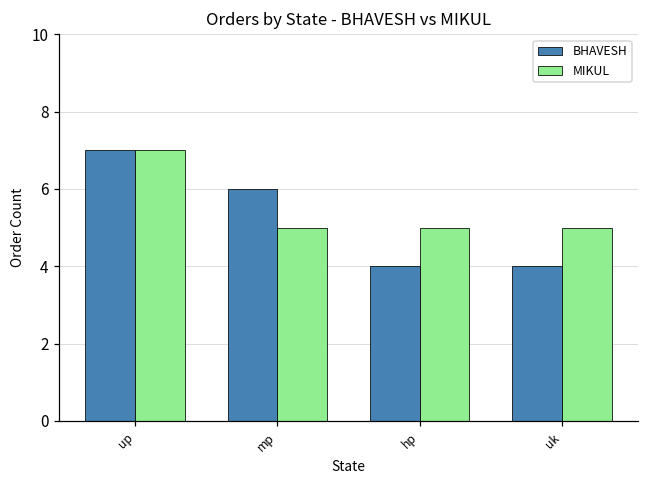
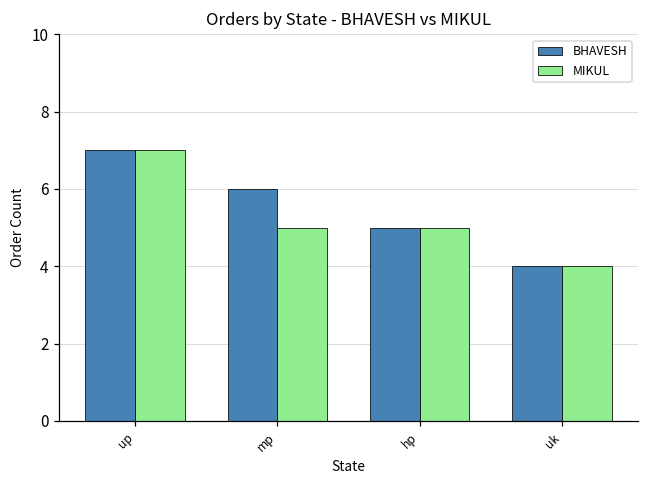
BHAVESH, hp: 4 -> 5
MIKUL, uk: 5 -> 4
